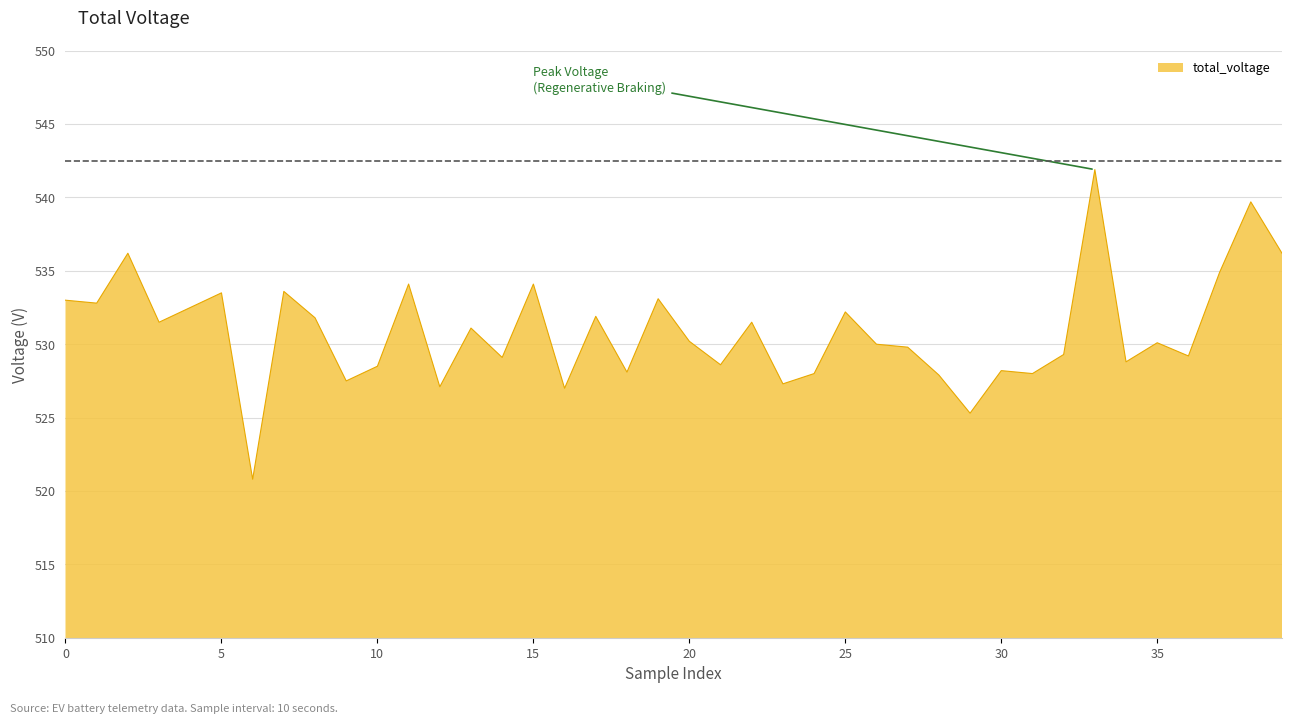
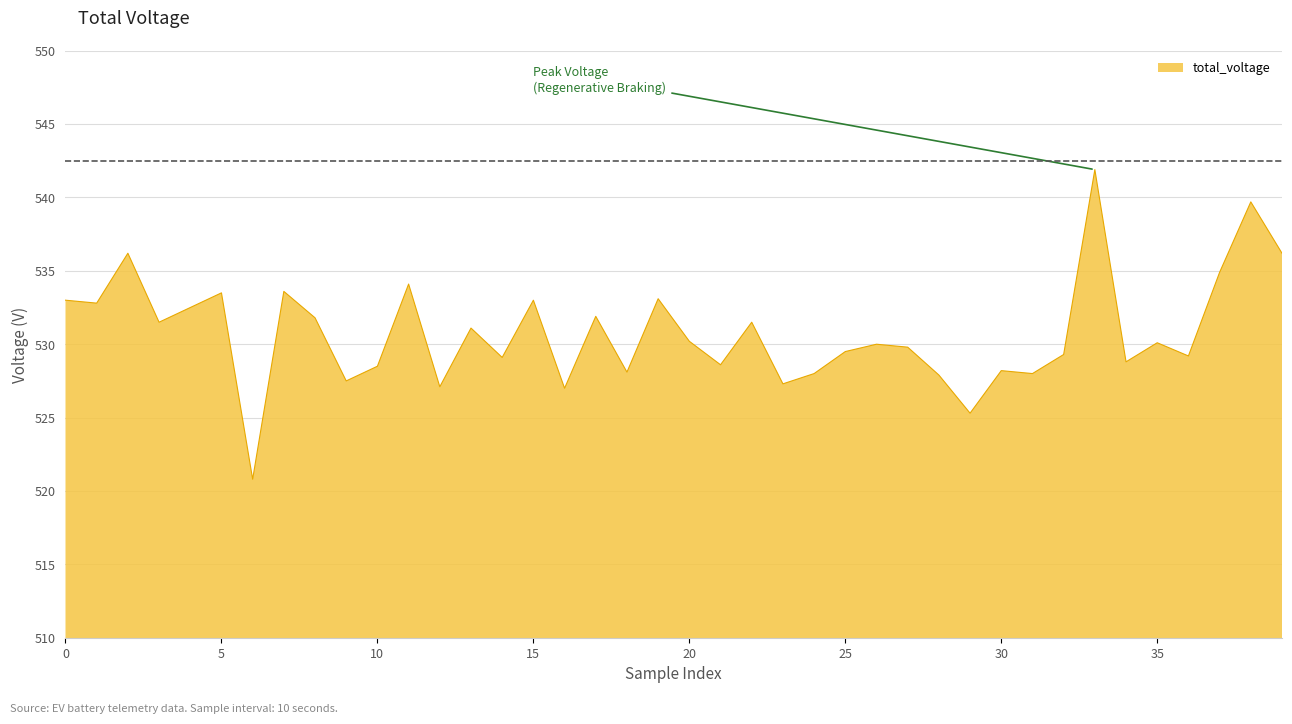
15: 534.1 -> 533.0
25: 532.2 -> 529.5
